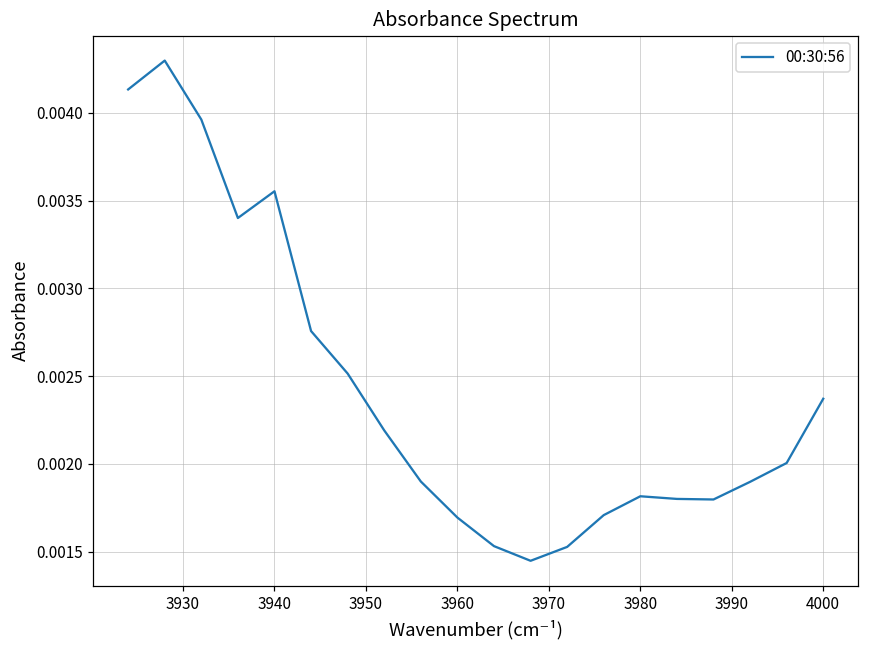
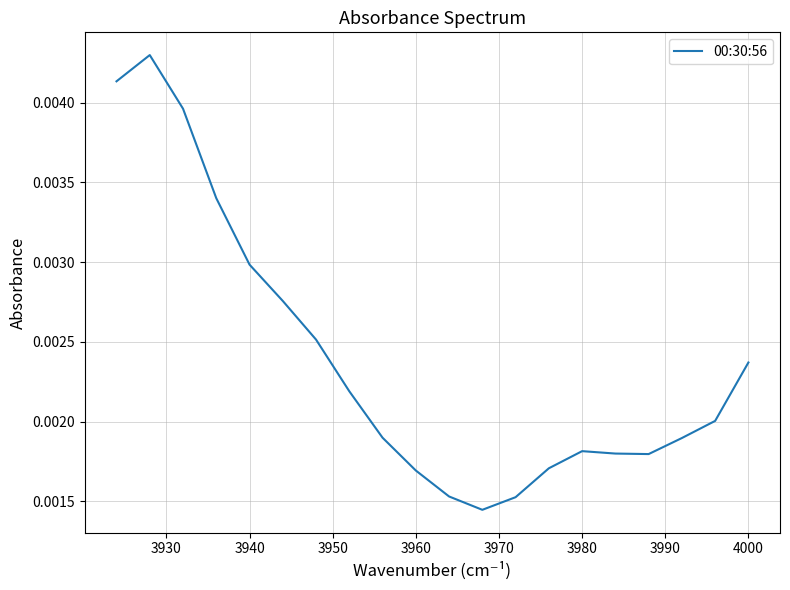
3940: 0.00355 -> 0.00298
